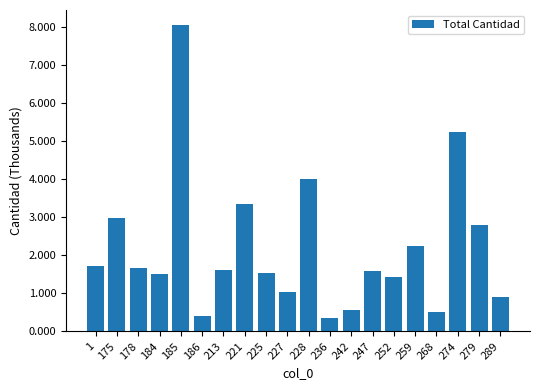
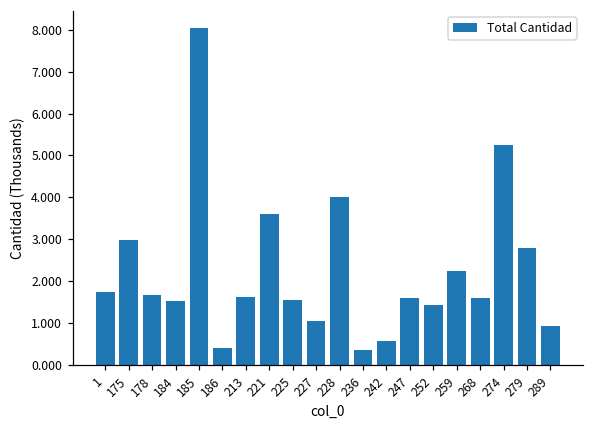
221: 3.3 -> 3.6
268: 0.5 -> 1.6
